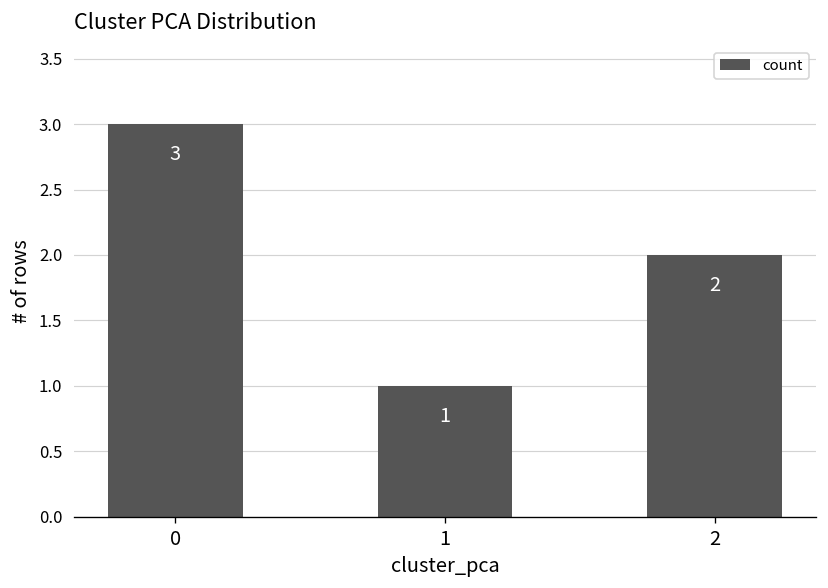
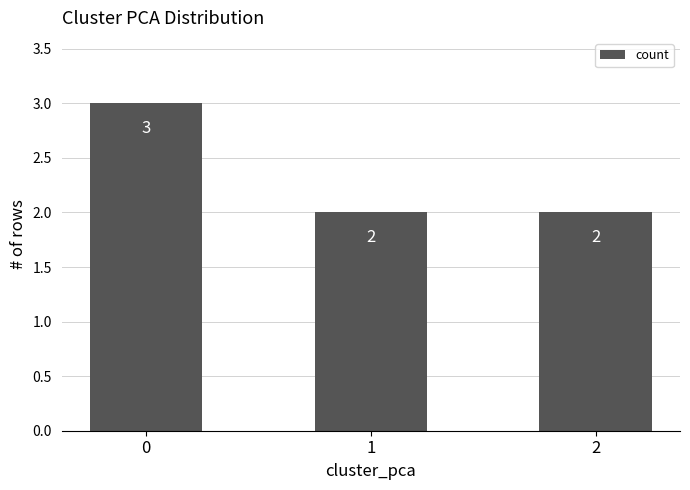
1: 1 -> 2
